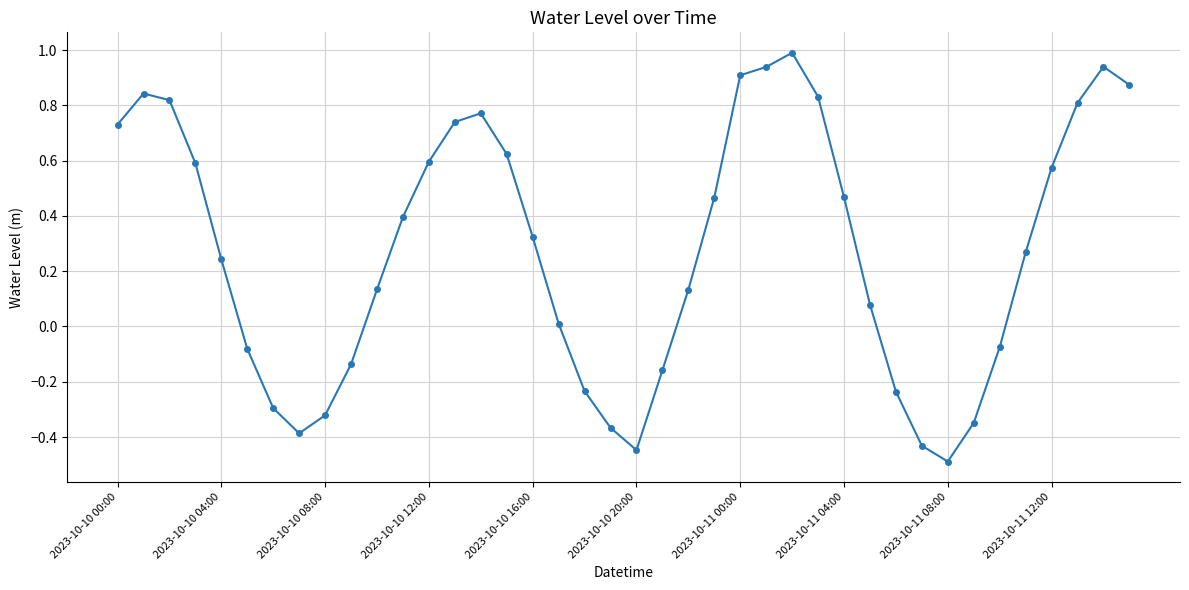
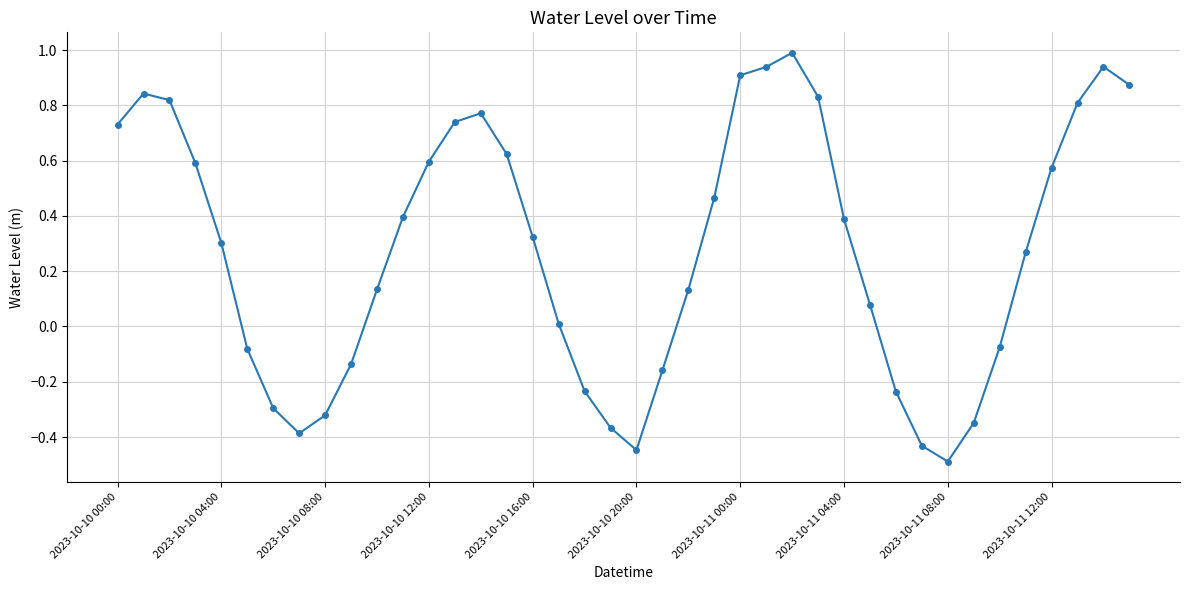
2023-10-10 04:00: 0.24 -> 0.30
2023-10-11 04:00: 0.47 -> 0.39
